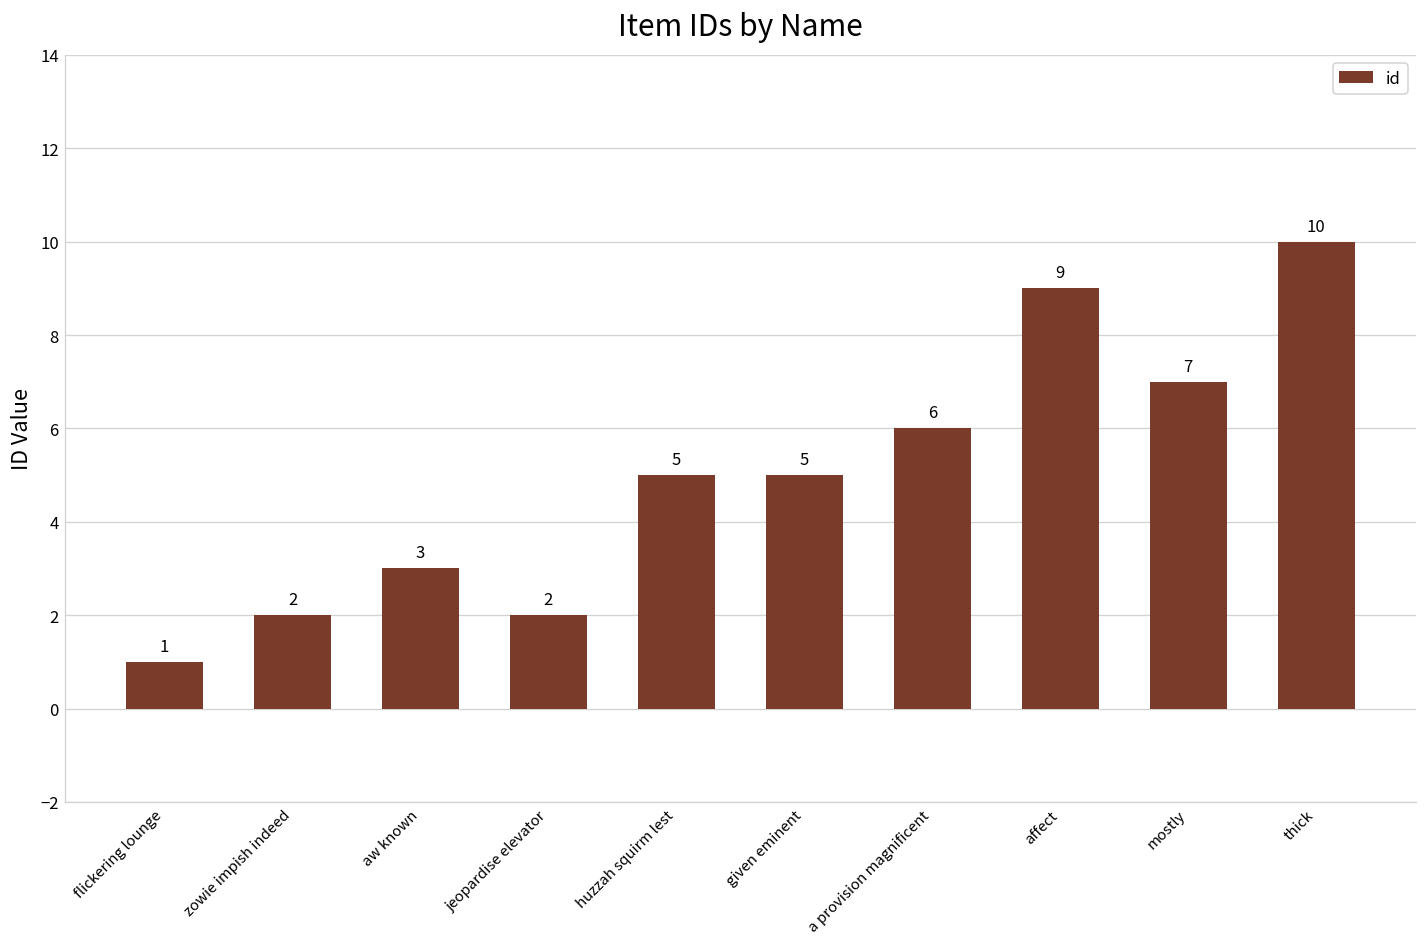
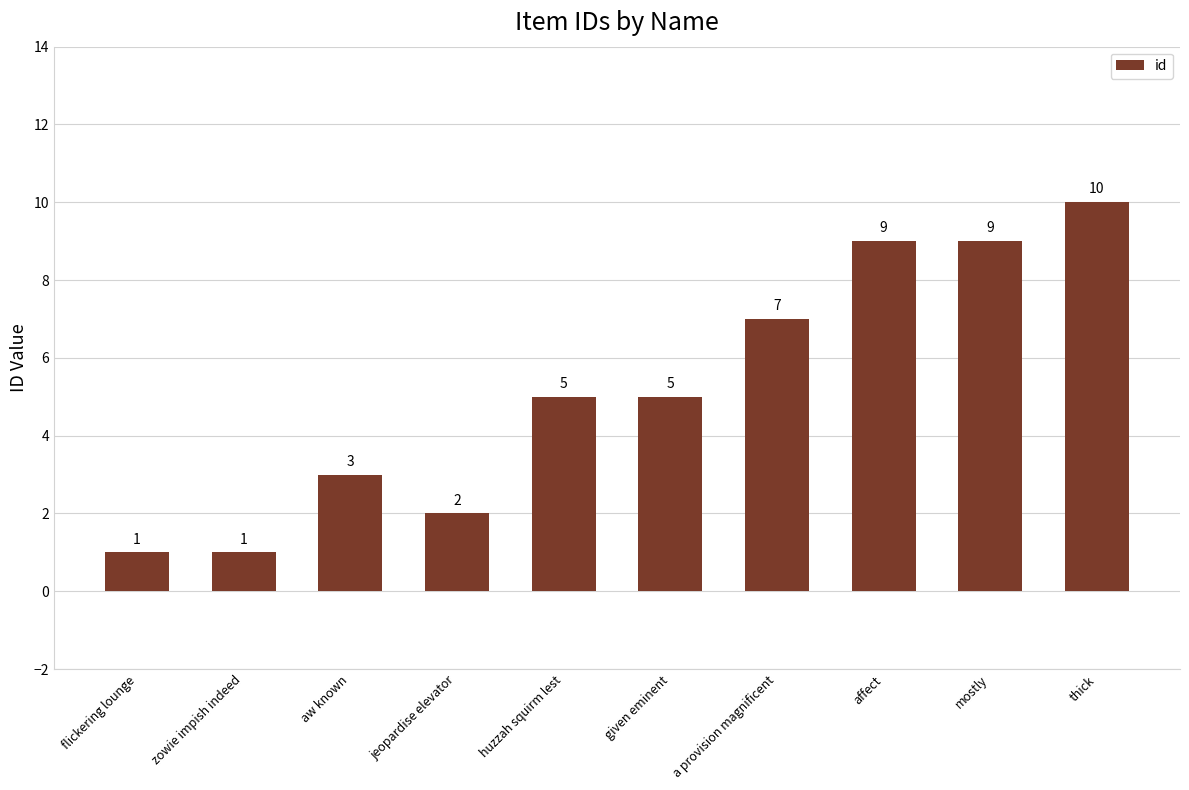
zowie impish indeed: 2 -> 1
a provision magnificent: 6 -> 7
mostly: 7 -> 9
